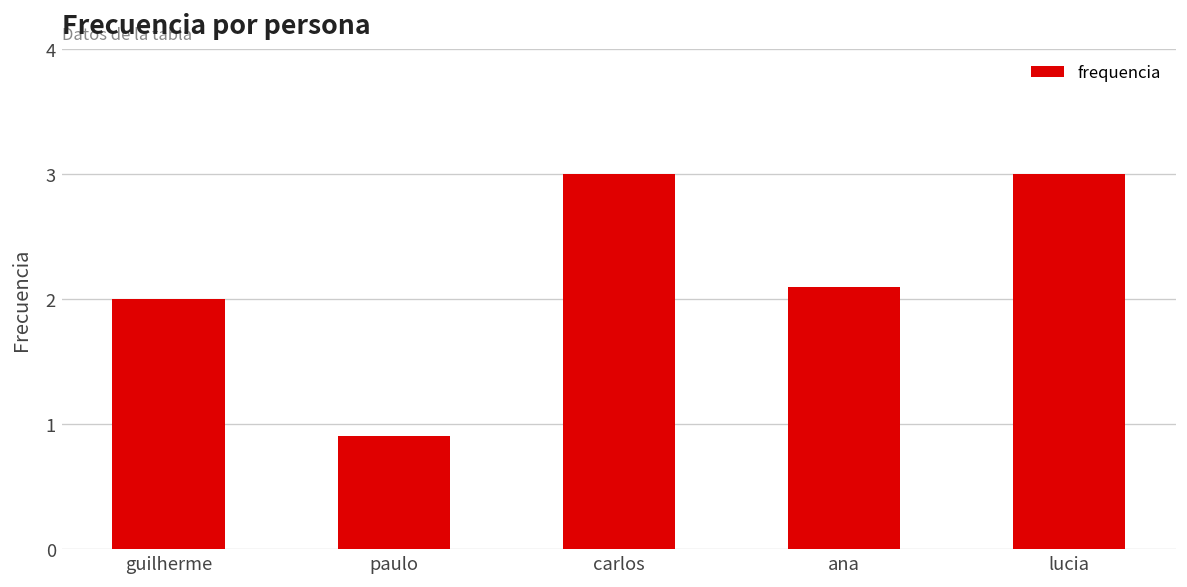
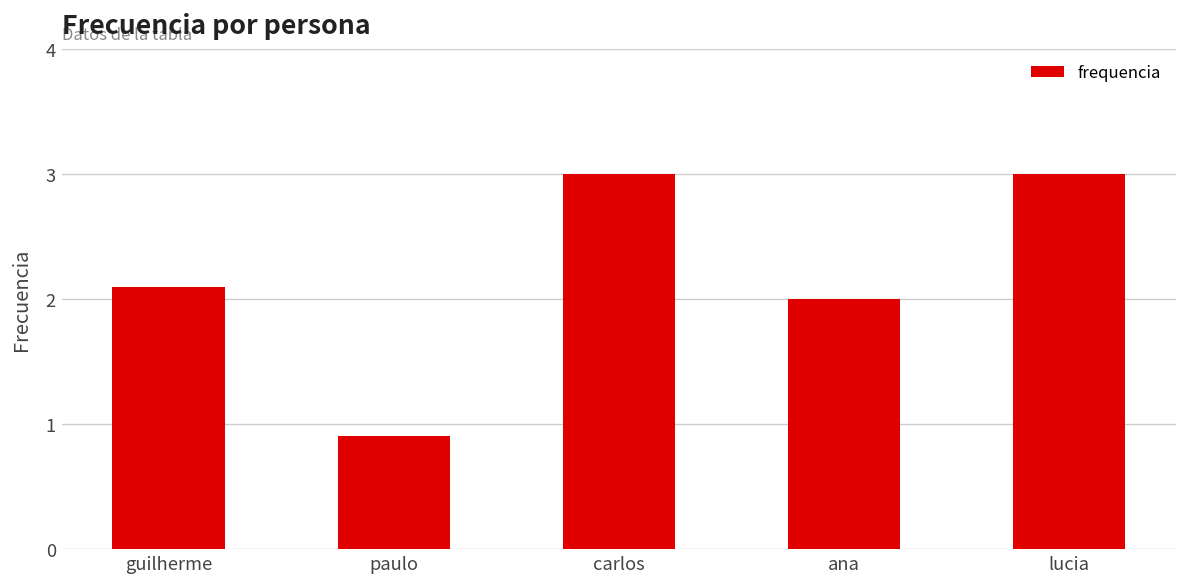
guilherme: 2.0 -> 2.1
ana: 2.1 -> 2.0
